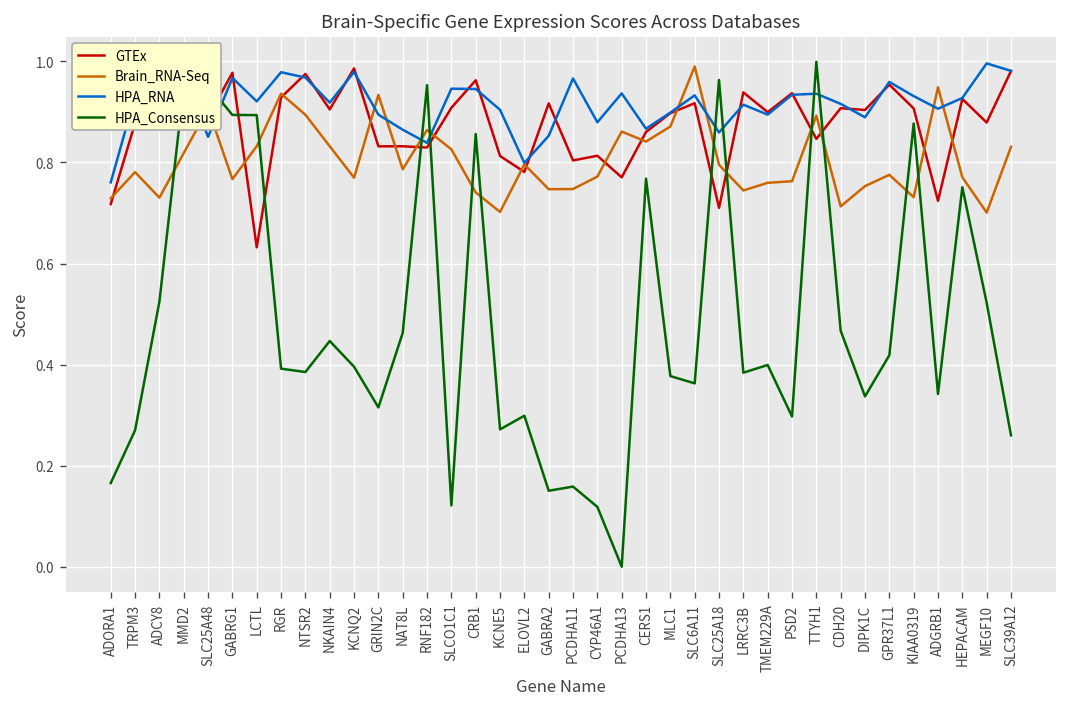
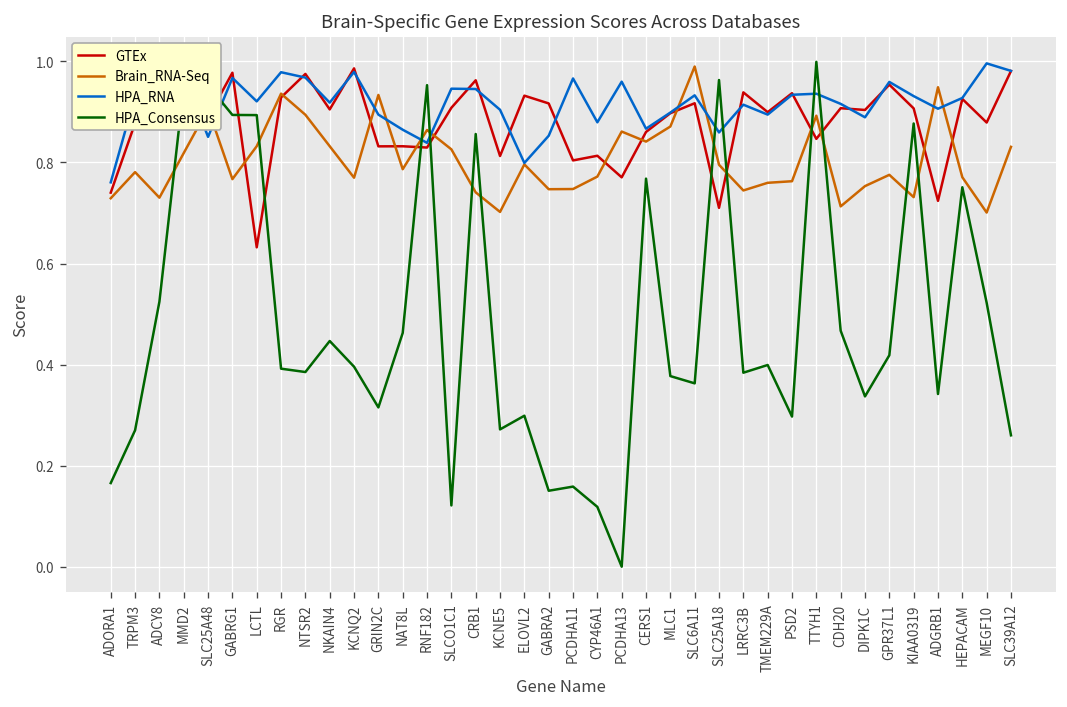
GTEx, ADORA1: 0.72 -> 0.74
GTEx, ELOVL2: 0.78 -> 0.93
HPA_RNA, PCDHA13: 0.94 -> 0.96
